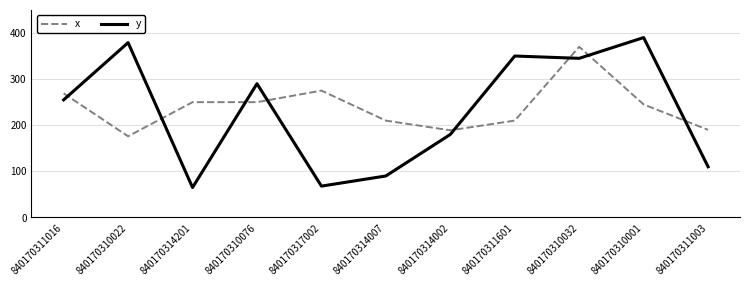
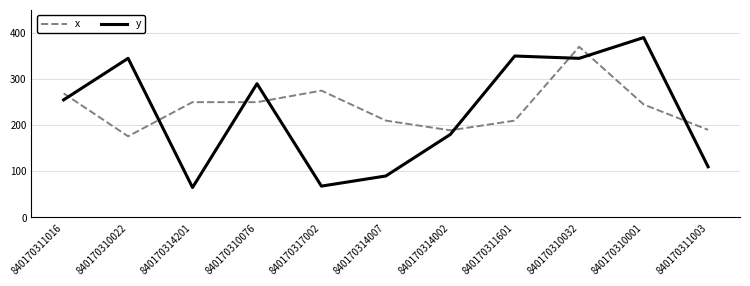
y, 840170310022: 380 -> 350
